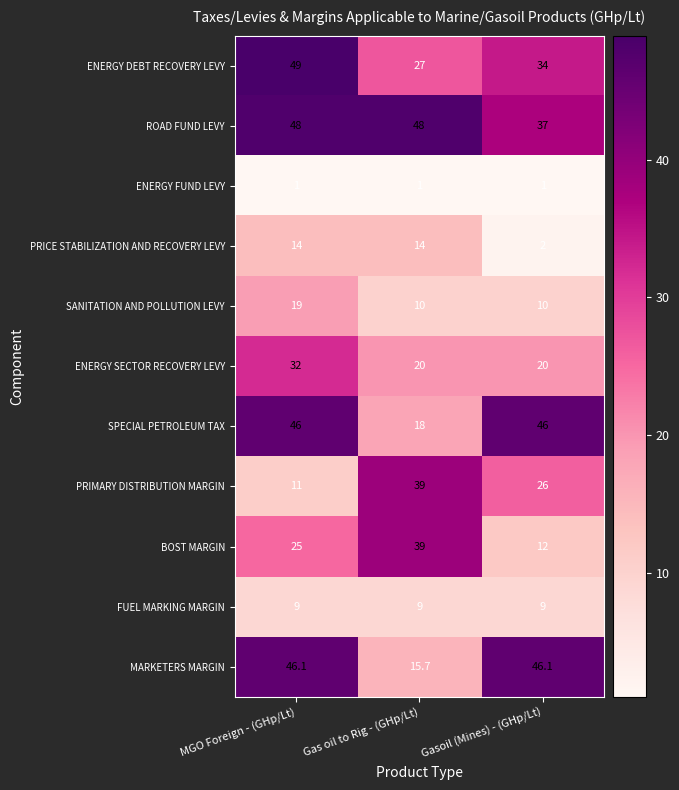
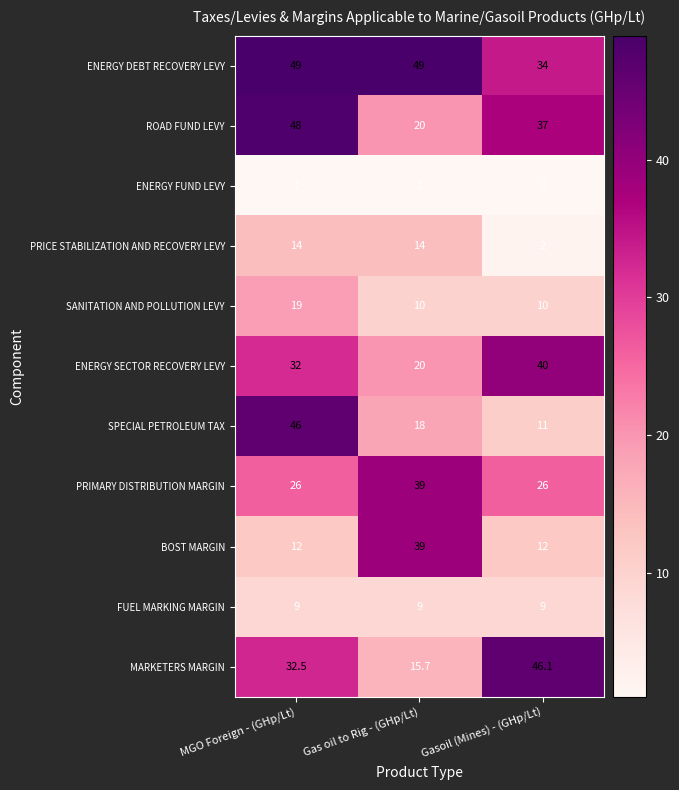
ENERGY DEBT RECOVERY LEVY, Gas oil to Rig - (GHp/Lt): 27 -> 49
ROAD FUND LEVY, Gas oil to Rig - (GHp/Lt): 48 -> 20
ENERGY SECTOR RECOVERY LEVY, Gasoil (Mines) - (GHp/Lt): 20 -> 40
SPECIAL PETROLEUM TAX, Gasoil (Mines) - (GHp/Lt): 46 -> 11
PRIMARY DISTRIBUTION MARGIN, MGO Foreign - (GHp/Lt): 11 -> 26
BOST MARGIN, MGO Foreign - (GHp/Lt): 25 -> 12
MARKETERS MARGIN, MGO Foreign - (GHp/Lt): 46.1 -> 32.5
